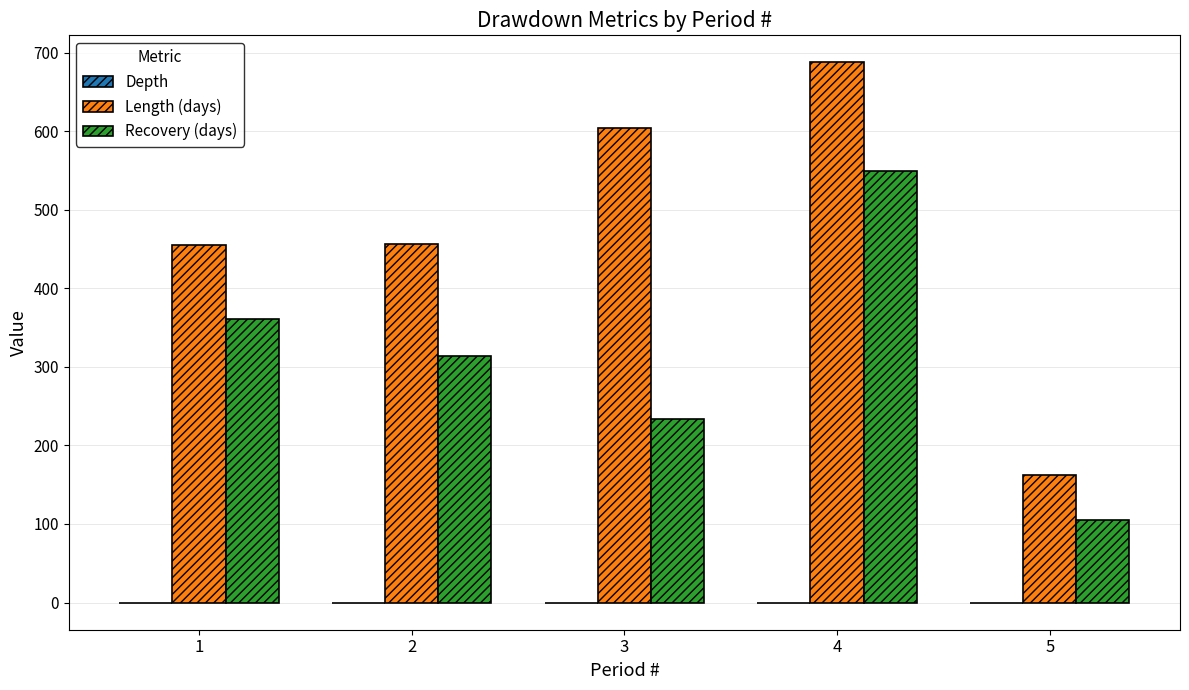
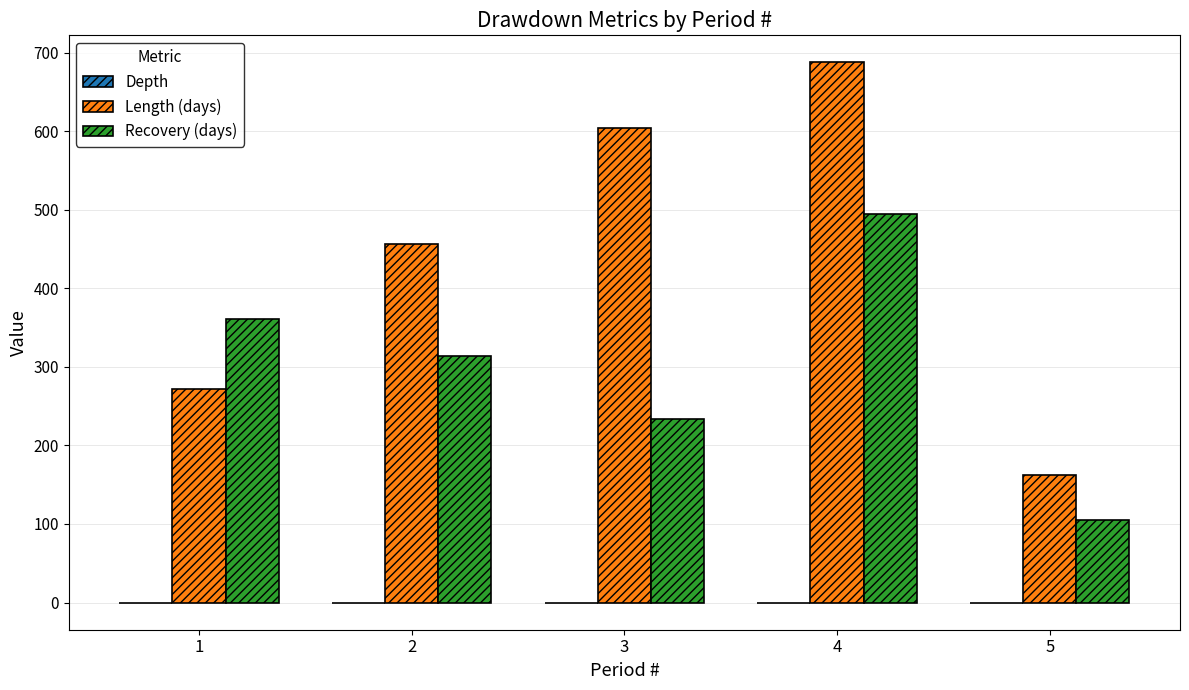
Length (days), 1: 460 -> 270
Recovery (days), 4: 550 -> 500
